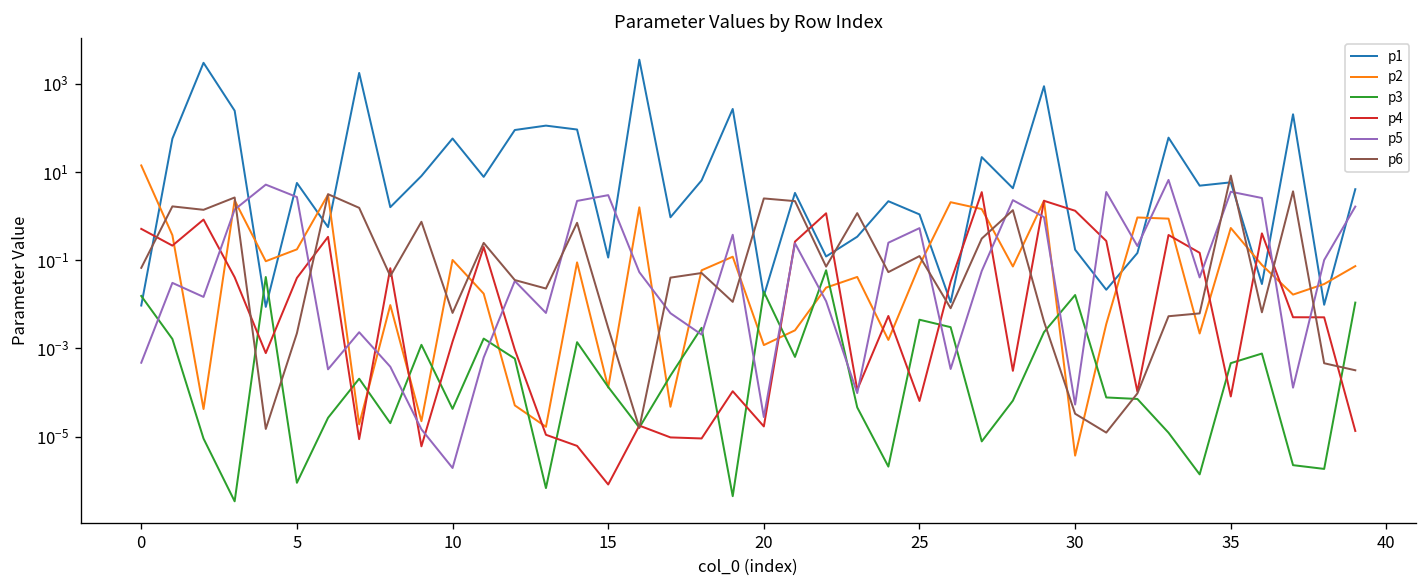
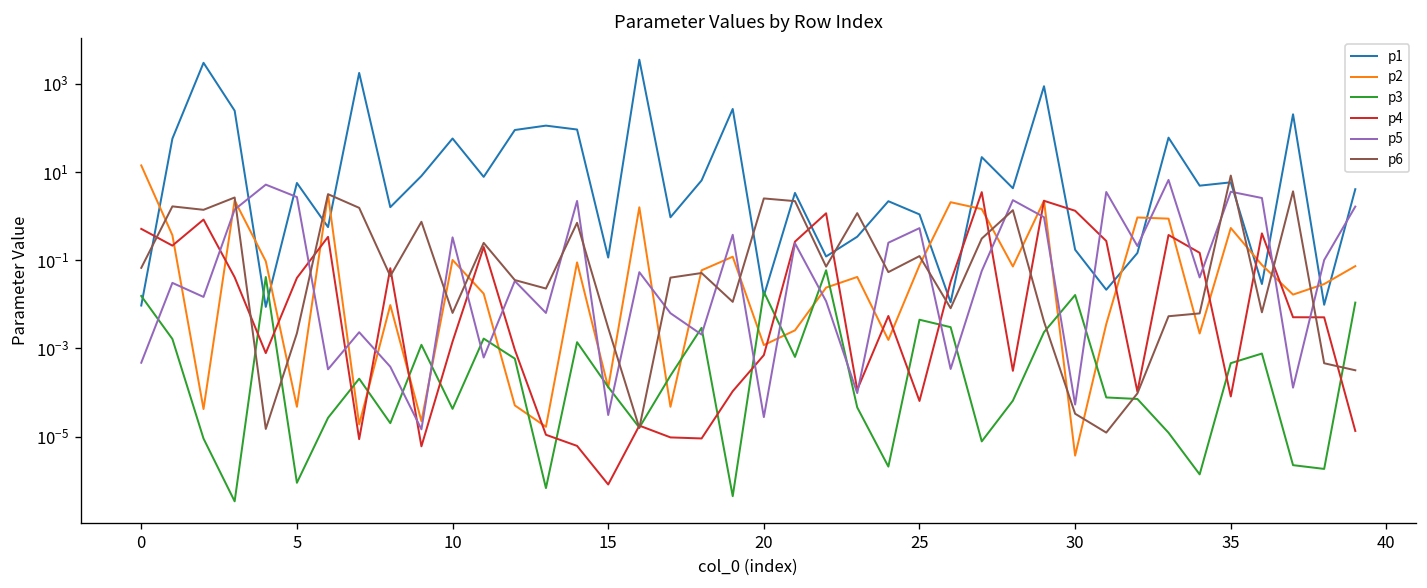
p2, 5: 0.2 -> 0.00005
p5, 10: 0.000002 -> 0.3
p5, 15: 3 -> 0
p4, 20: 0.00002 -> 0.0007
